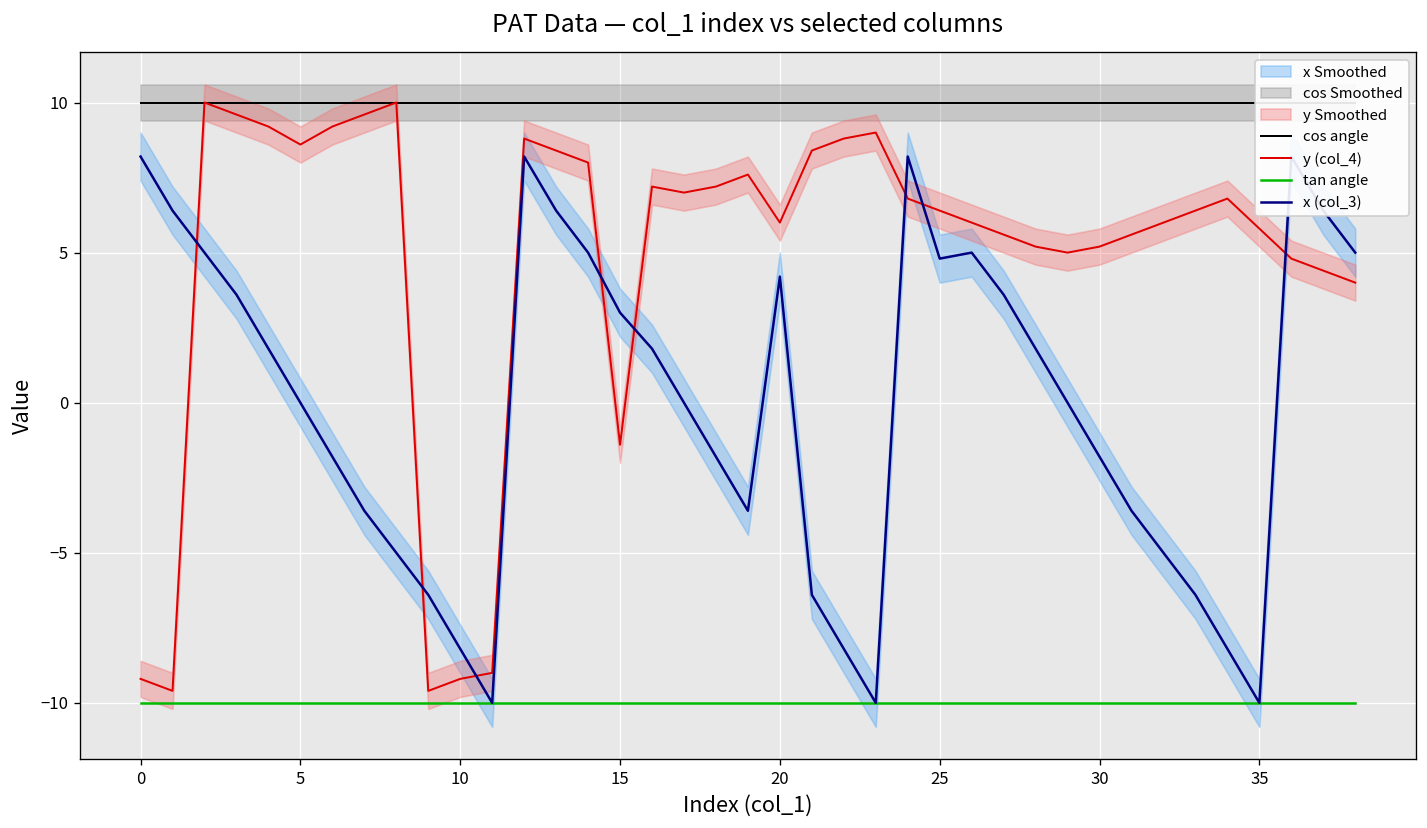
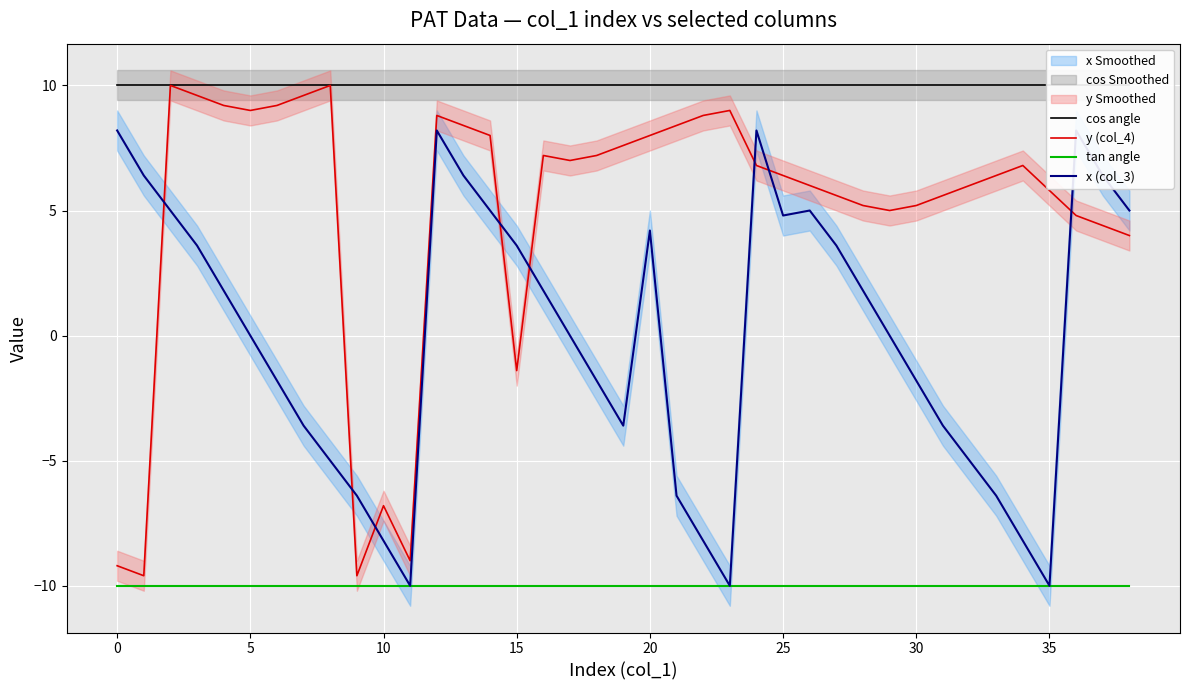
y (col_4), 5: 8.6 -> 9.0
y (col_4), 10: -9.2 -> -6.8
x (col_3), 15: 3.0 -> 3.6
y (col_4), 20: 6.0 -> 8.0
